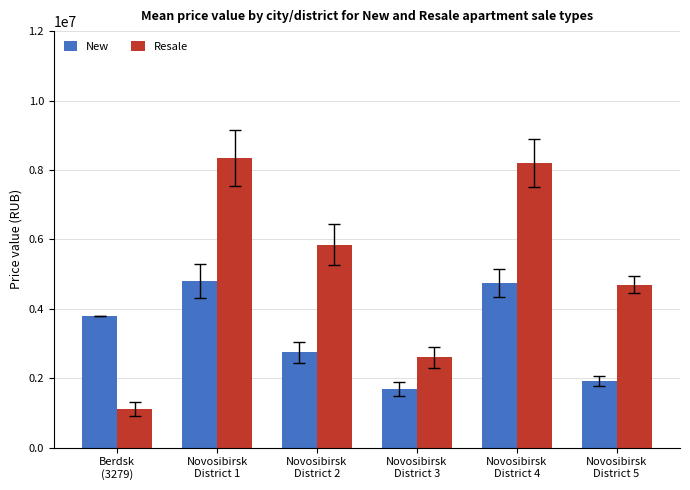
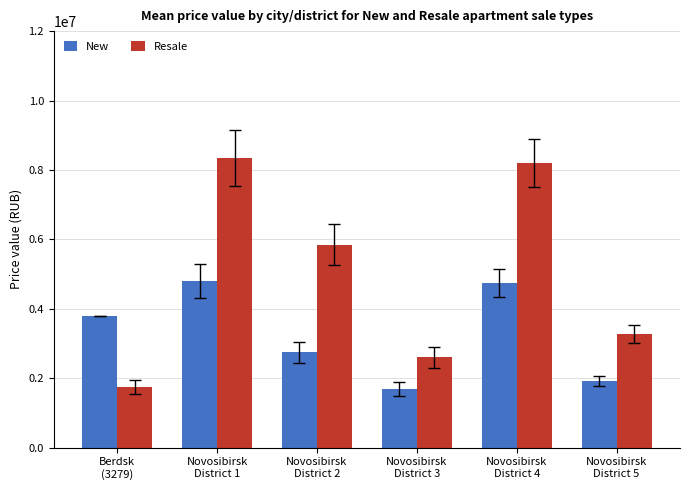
Resale, Berdsk (3279): 1100000 -> 1800000
Resale, Novosibirsk District 5: 4700000 -> 3300000
